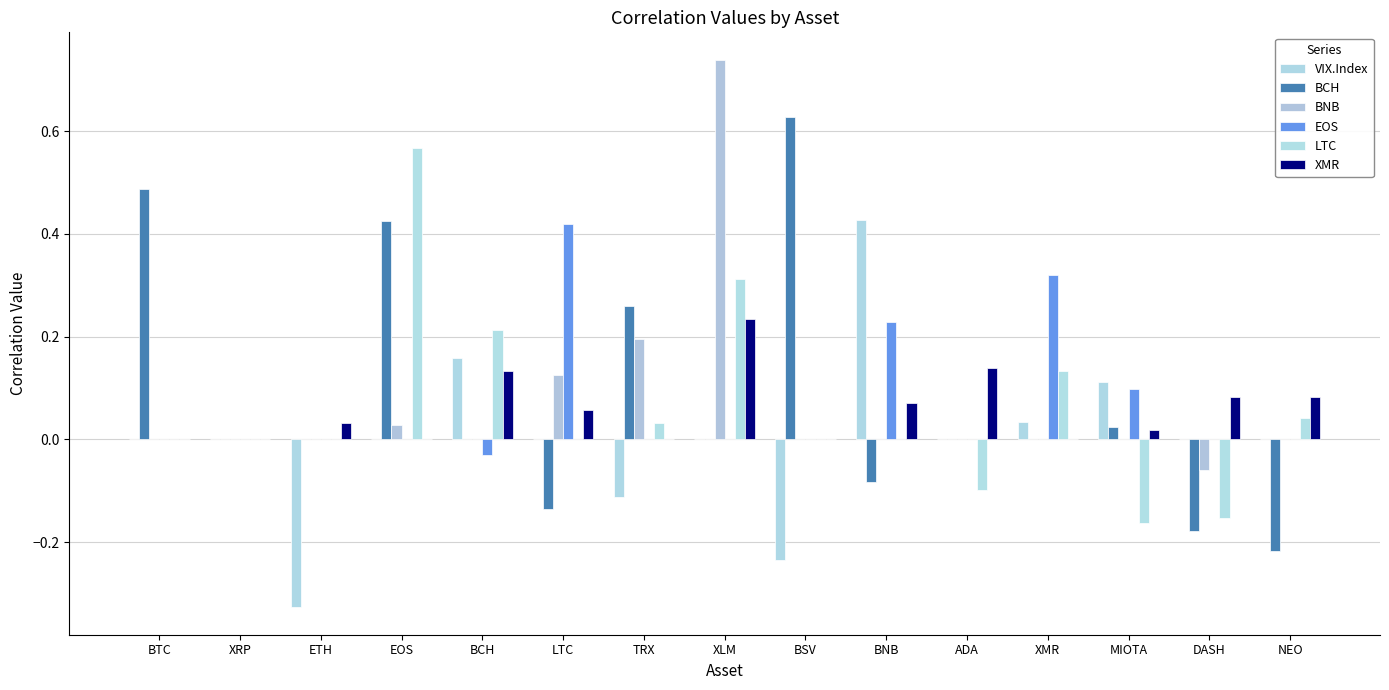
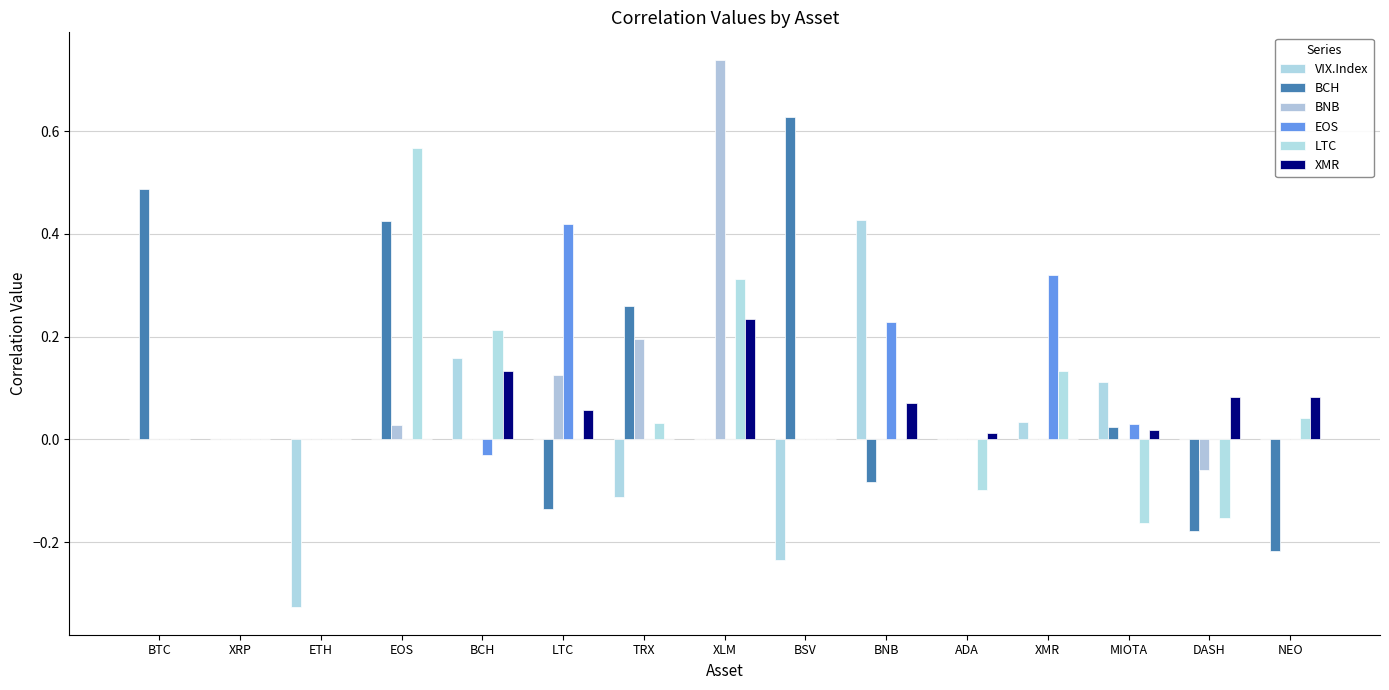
XMR, ETH: 0.03 -> 0.00
XMR, ADA: 0.14 -> 0.01
EOS, MIOTA: 0.10 -> 0.03
